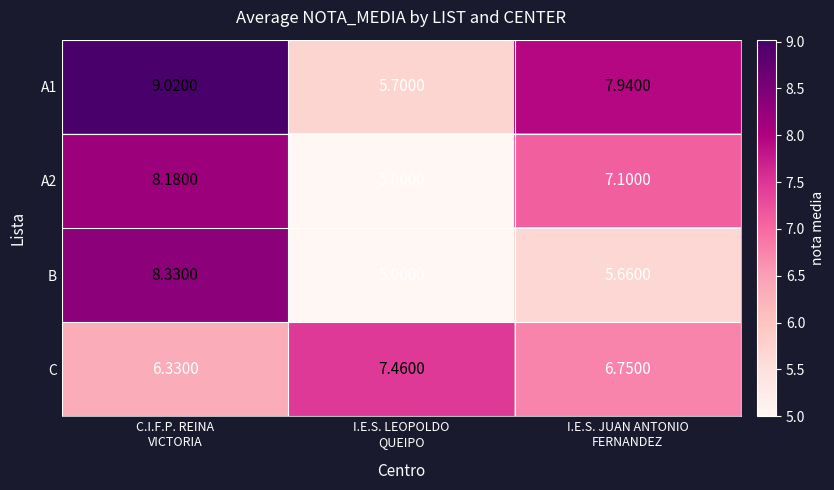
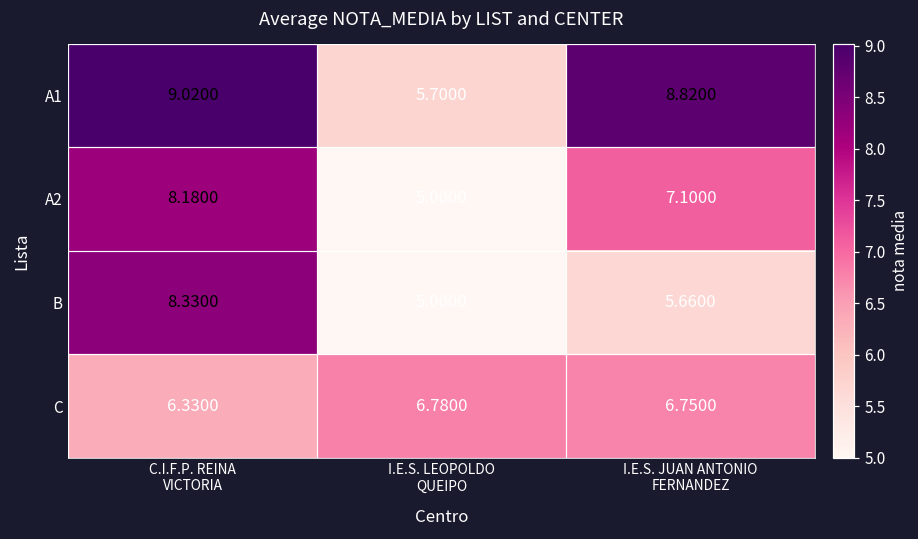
A1, I.E.S. JUAN ANTONIO FERNANDEZ: 7.9400 -> 8.8200
C, I.E.S. LEOPOLDO QUEIPO: 7.4600 -> 6.7800
